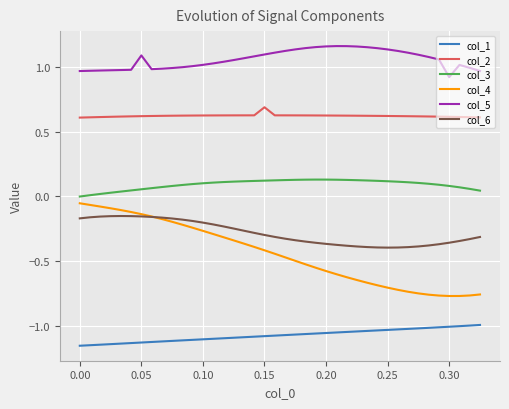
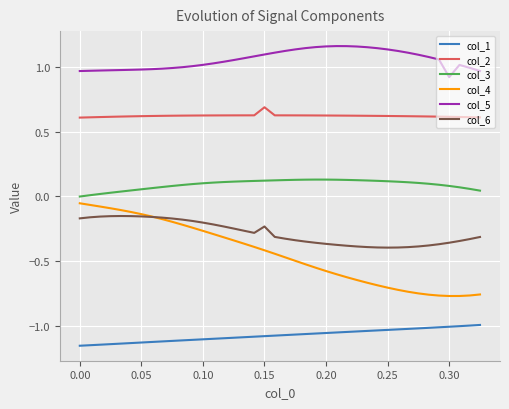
col_5, 0.05: 1.09 -> 0.98
col_6, 0.15: -0.30 -> -0.23
